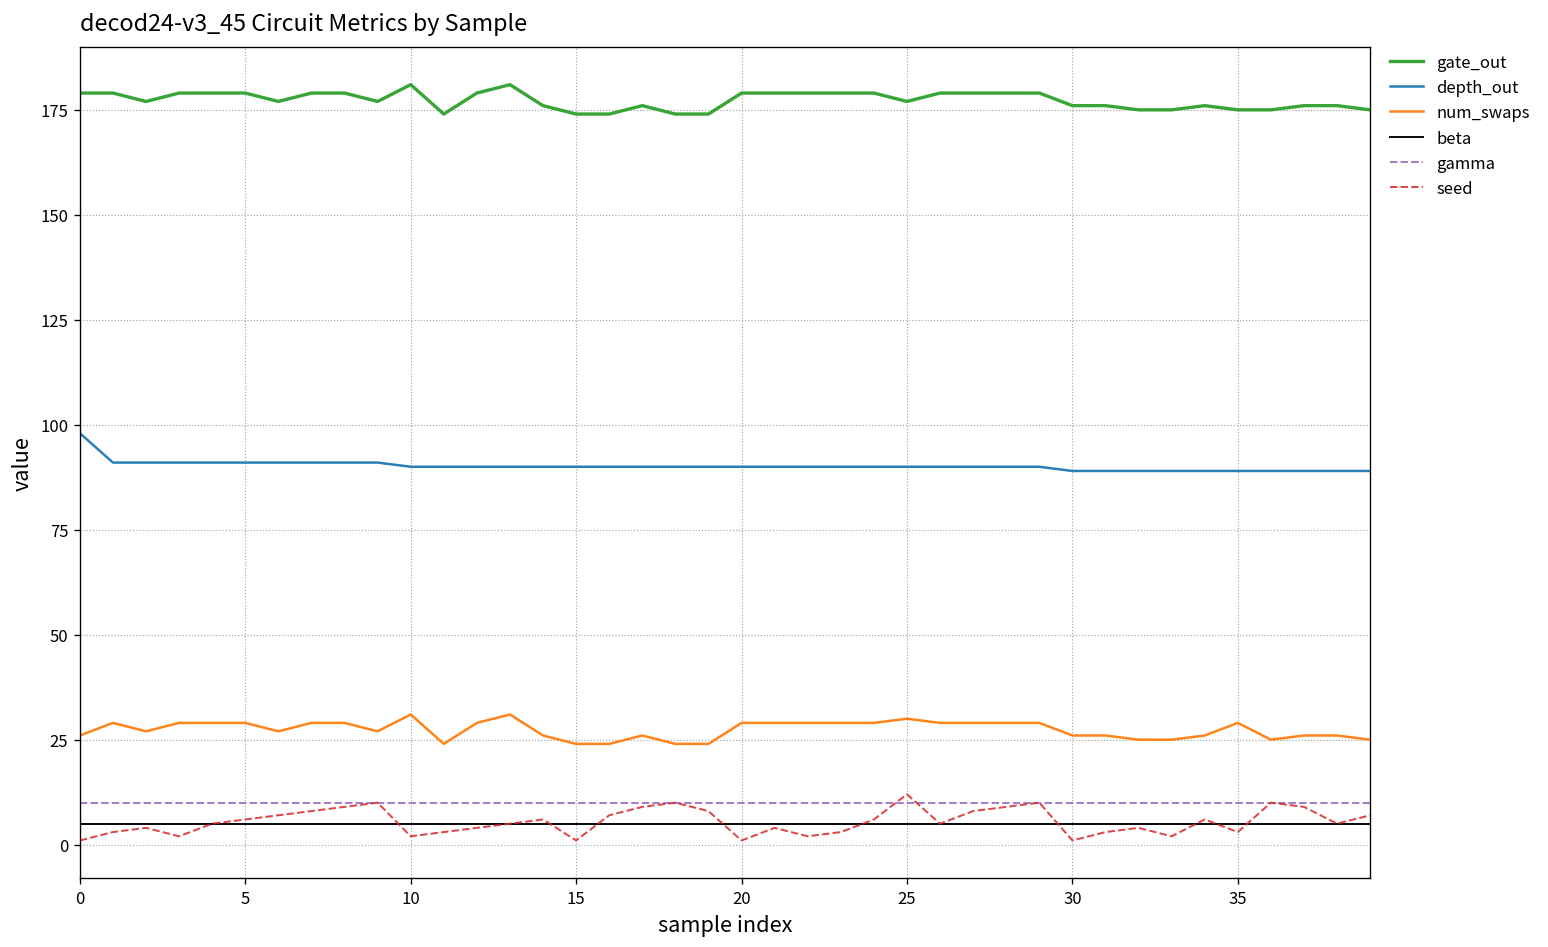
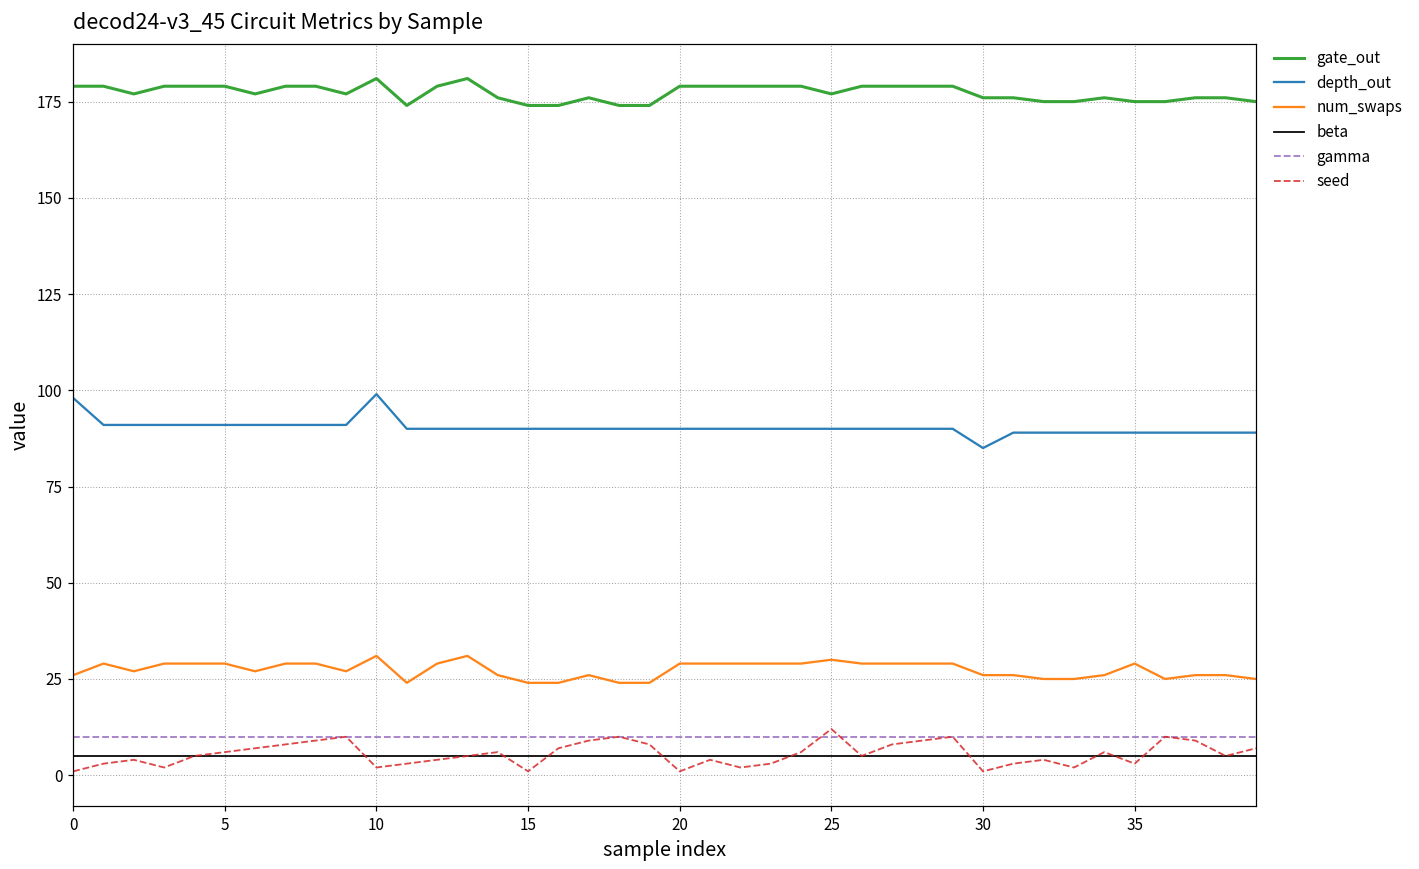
depth_out, 10: 90 -> 99
depth_out, 30: 89 -> 85
